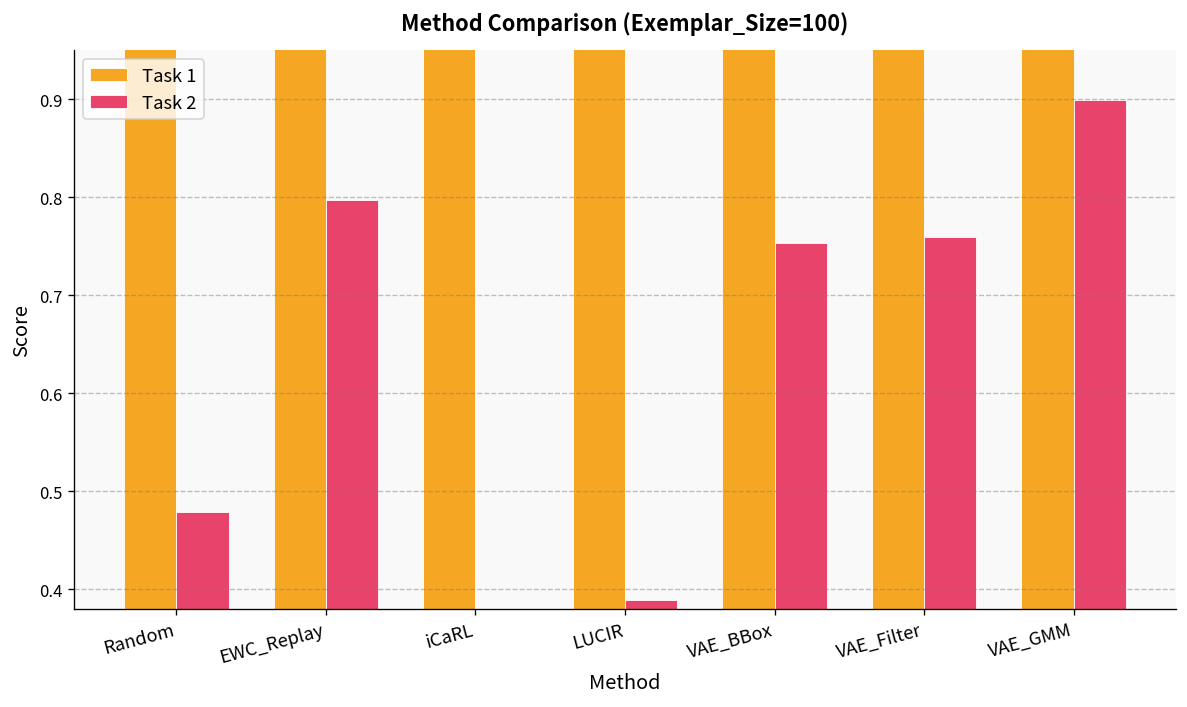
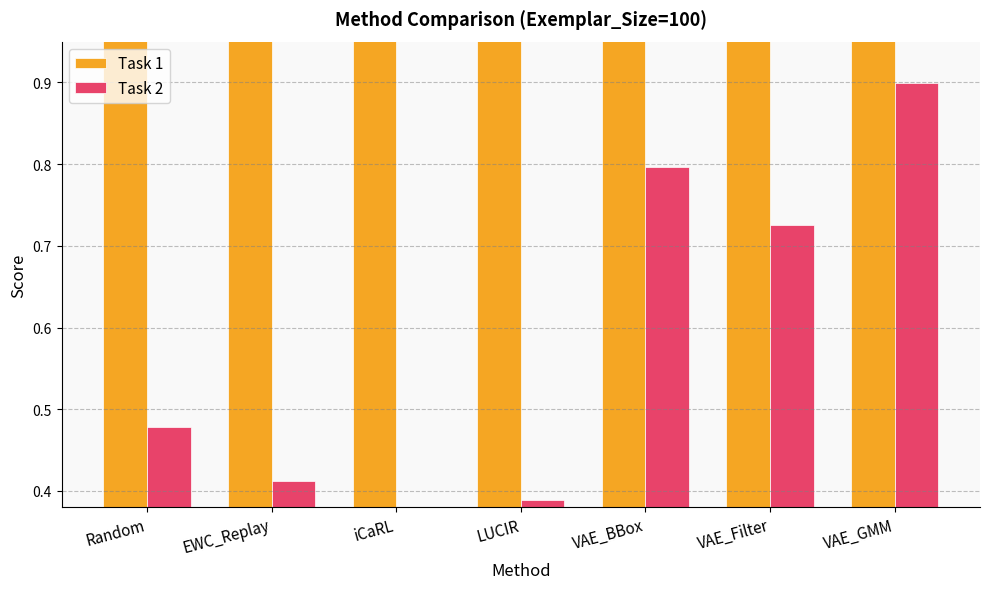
Task 2, EWC_Replay: 0.80 -> 0.41
Task 2, VAE_BBox: 0.75 -> 0.80
Task 2, VAE_Filter: 0.76 -> 0.73
